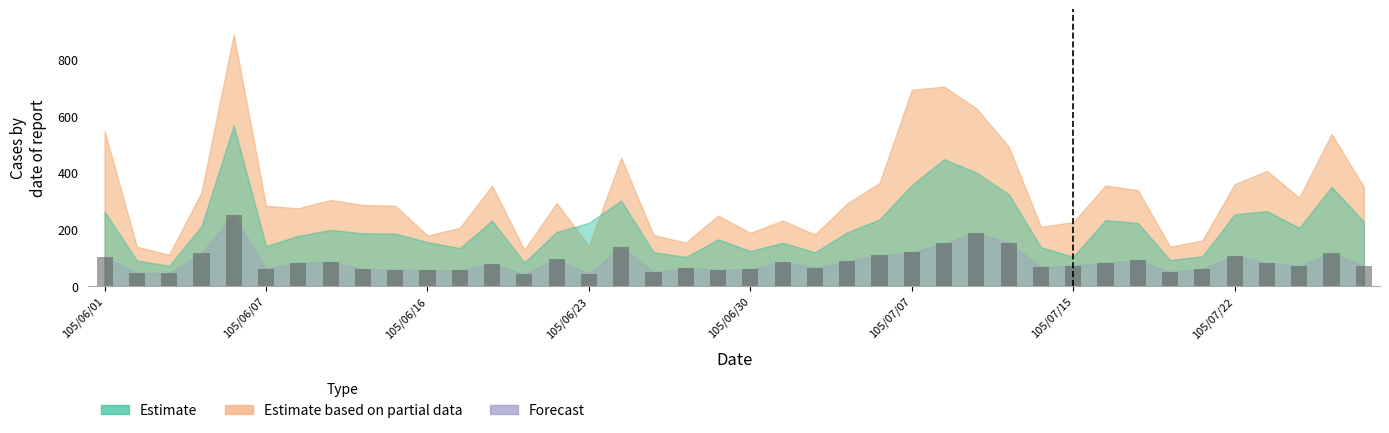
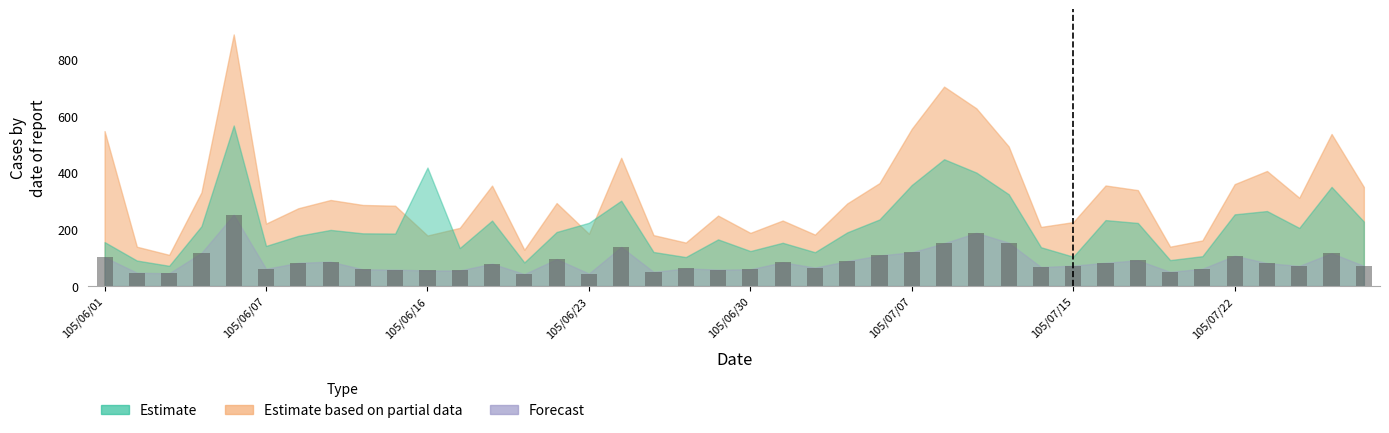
Estimate, 105/06/01: 260 -> 160
Estimate based on partial data, 105/06/07: 280 -> 220
Estimate, 105/06/16: 160 -> 420
Estimate based on partial data, 105/06/23: 140 -> 180
Estimate based on partial data, 105/07/07: 690 -> 560
